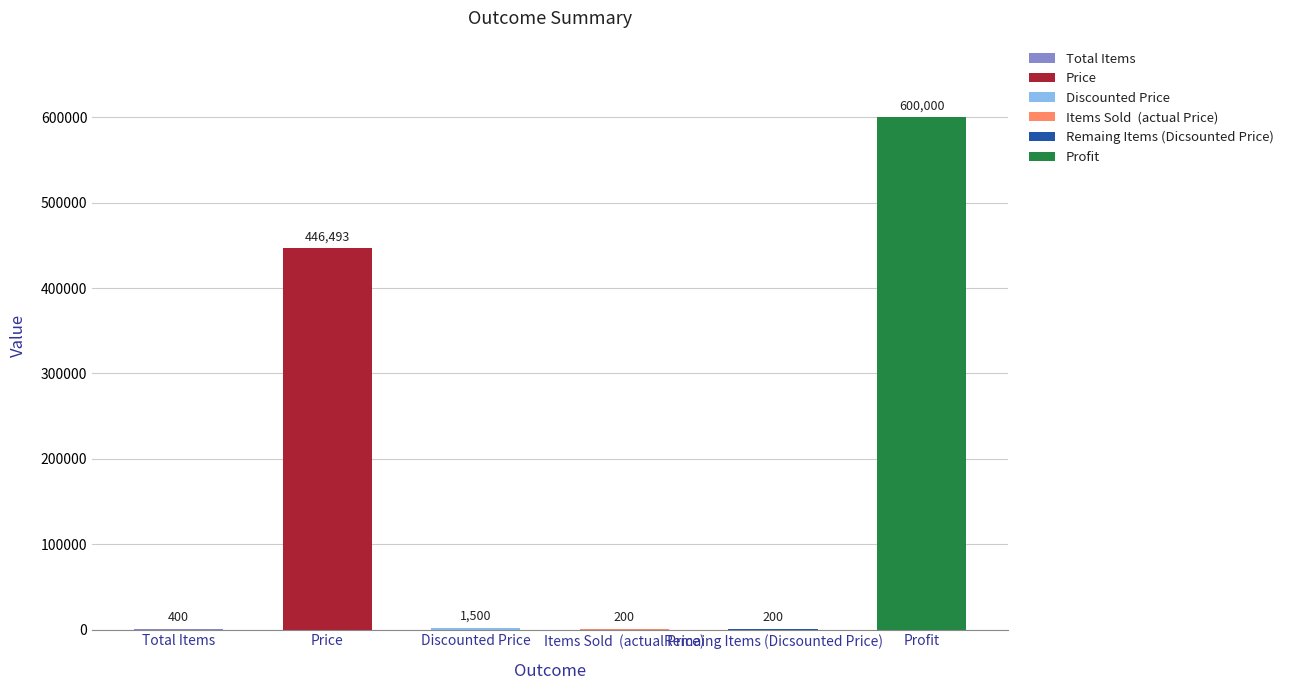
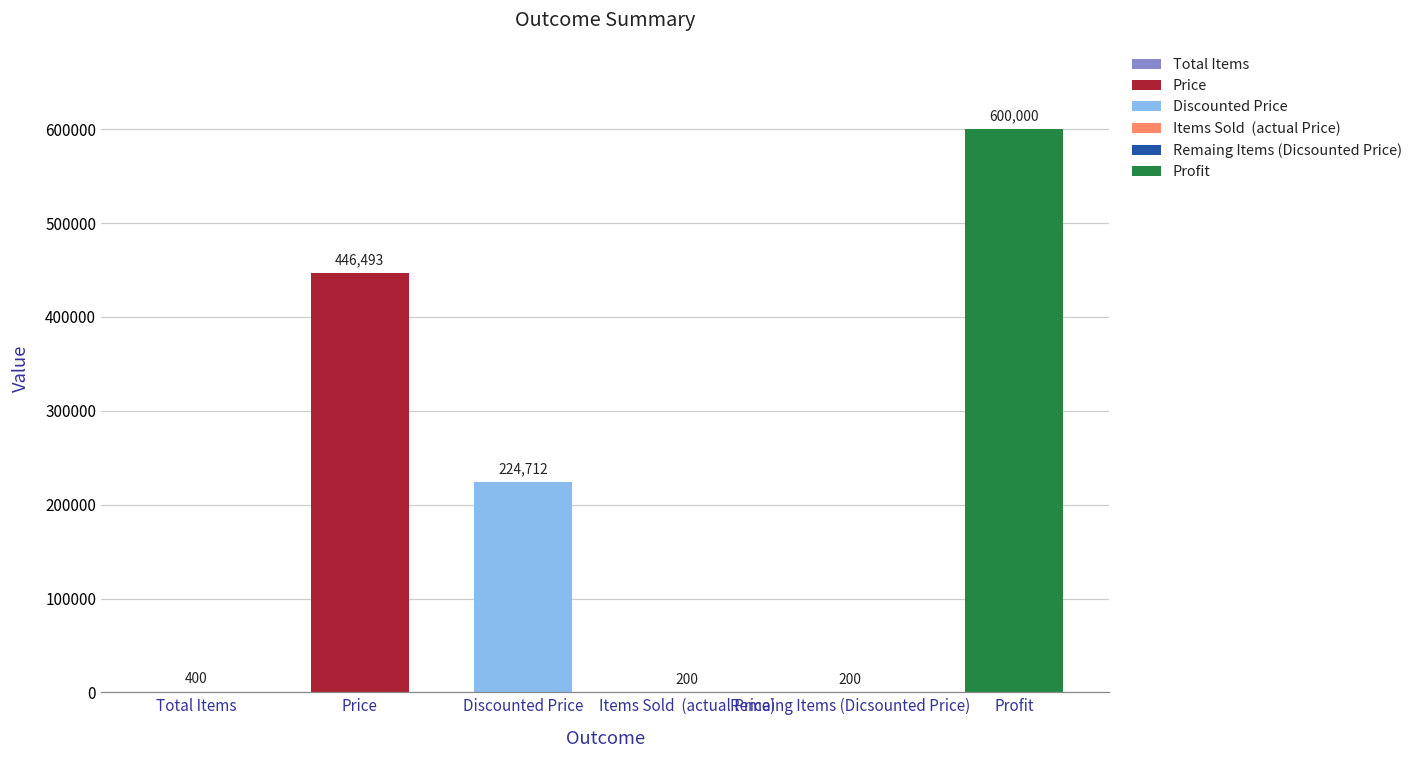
Discounted Price: 1,500 -> 224,712
